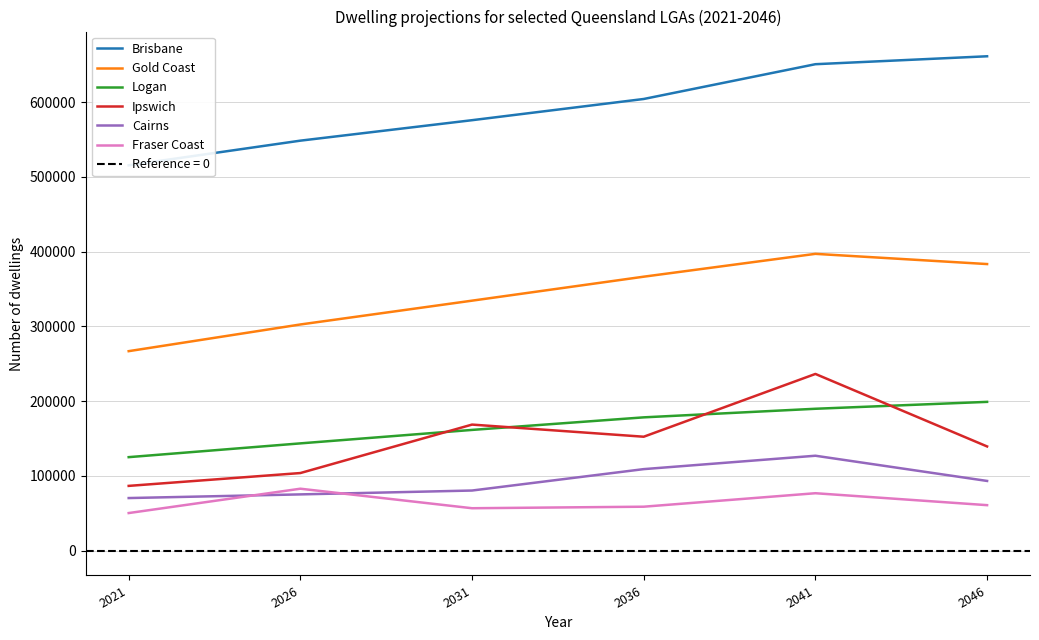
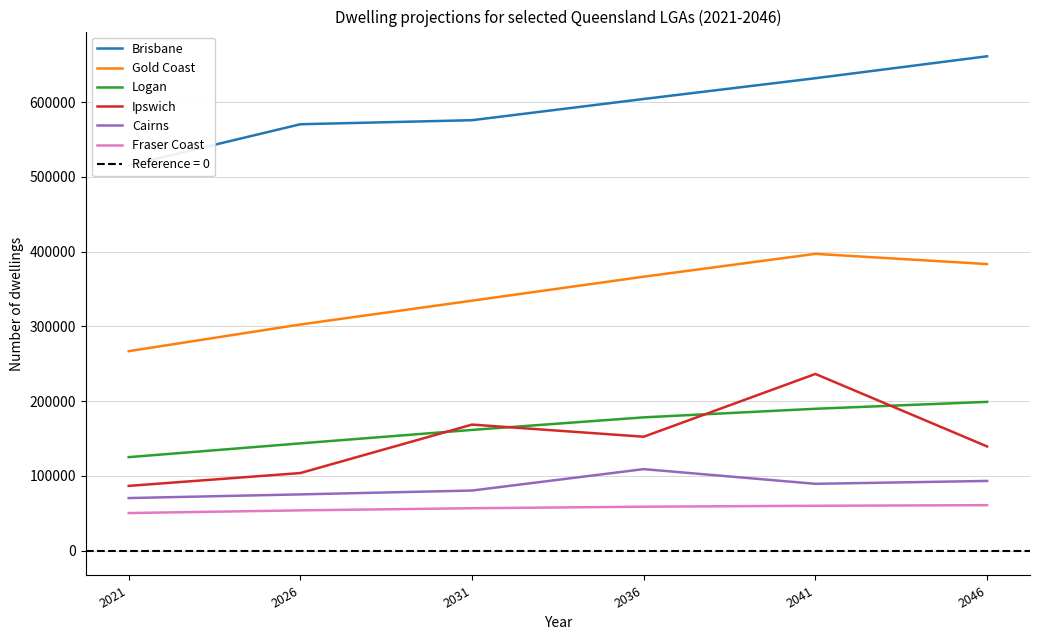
Brisbane, 2026: 550000 -> 570000
Fraser Coast, 2026: 80000 -> 50000
Brisbane, 2041: 650000 -> 630000
Cairns, 2041: 130000 -> 90000
Fraser Coast, 2041: 80000 -> 60000
